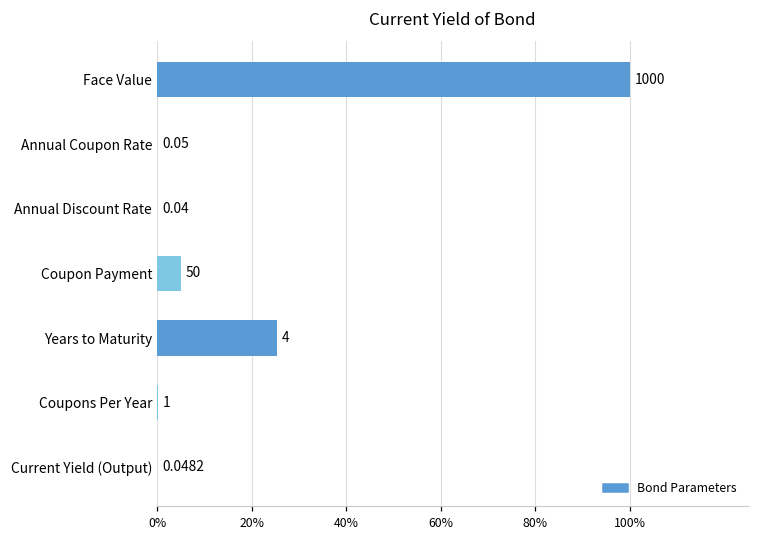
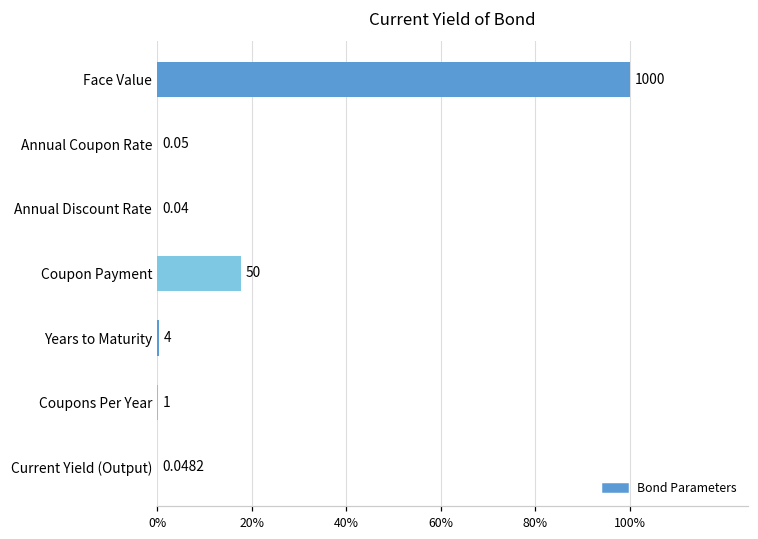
Coupon Payment: 5% -> 18%
Years to Maturity: 25% -> 0%
